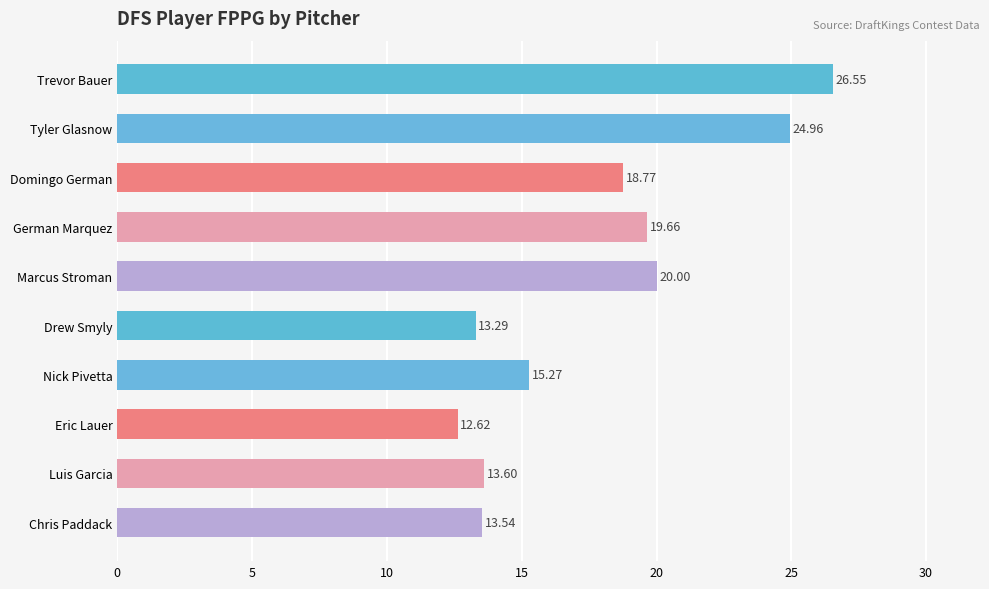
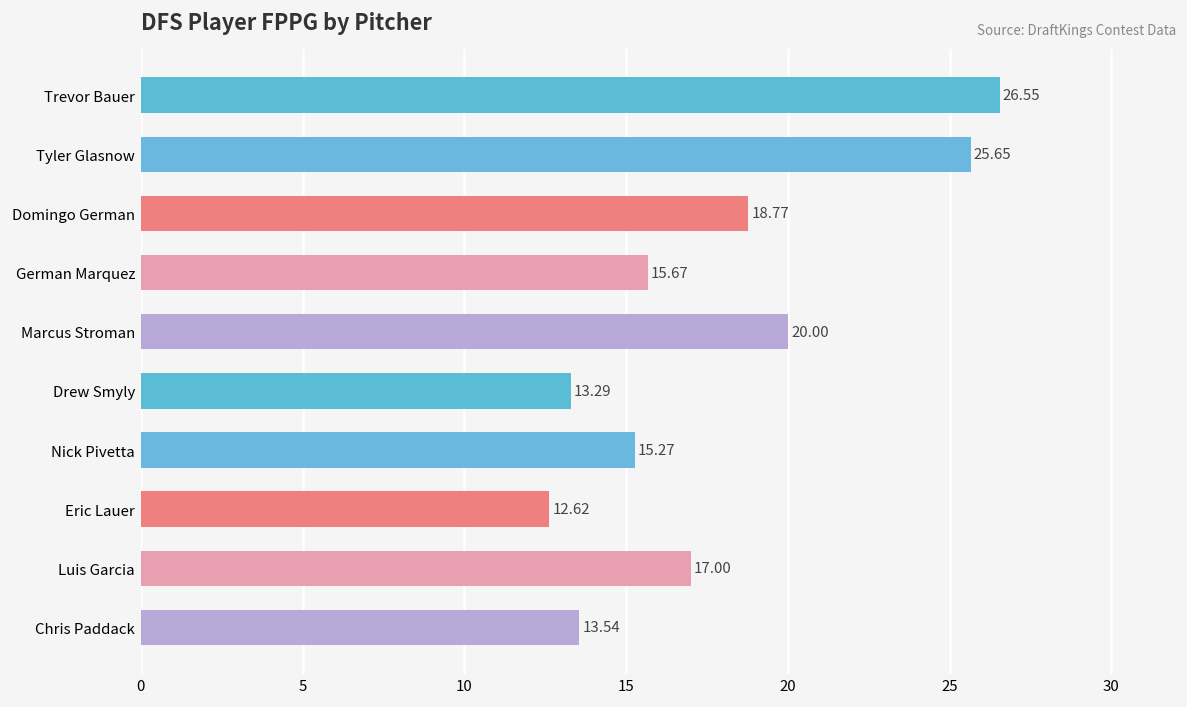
Tyler Glasnow: 24.96 -> 25.65
German Marquez: 19.66 -> 15.67
Luis Garcia: 13.60 -> 17.00
